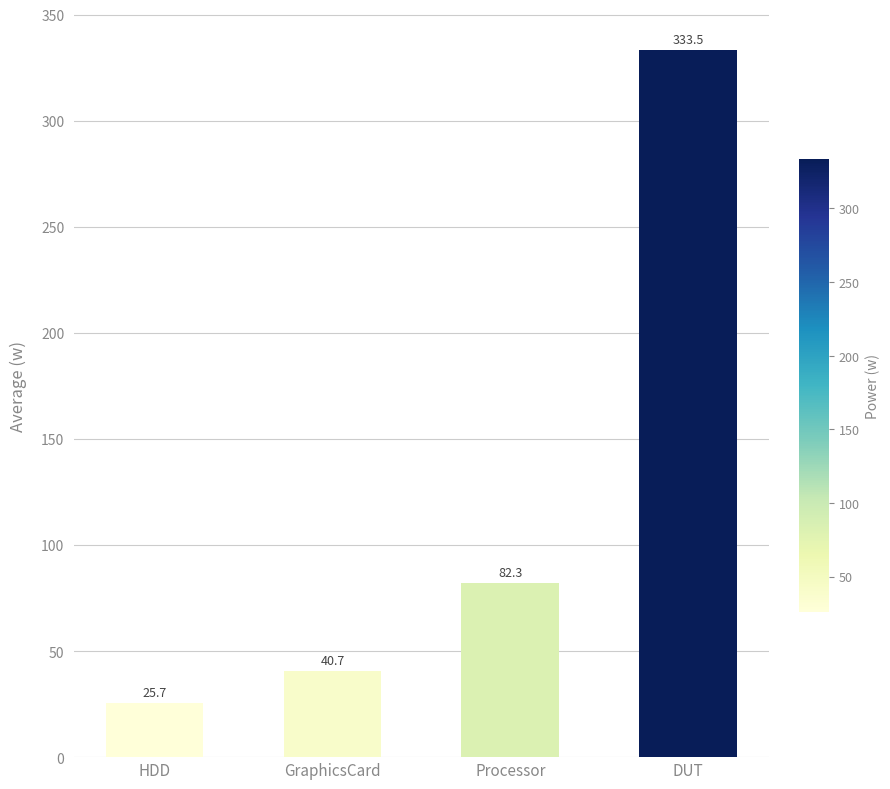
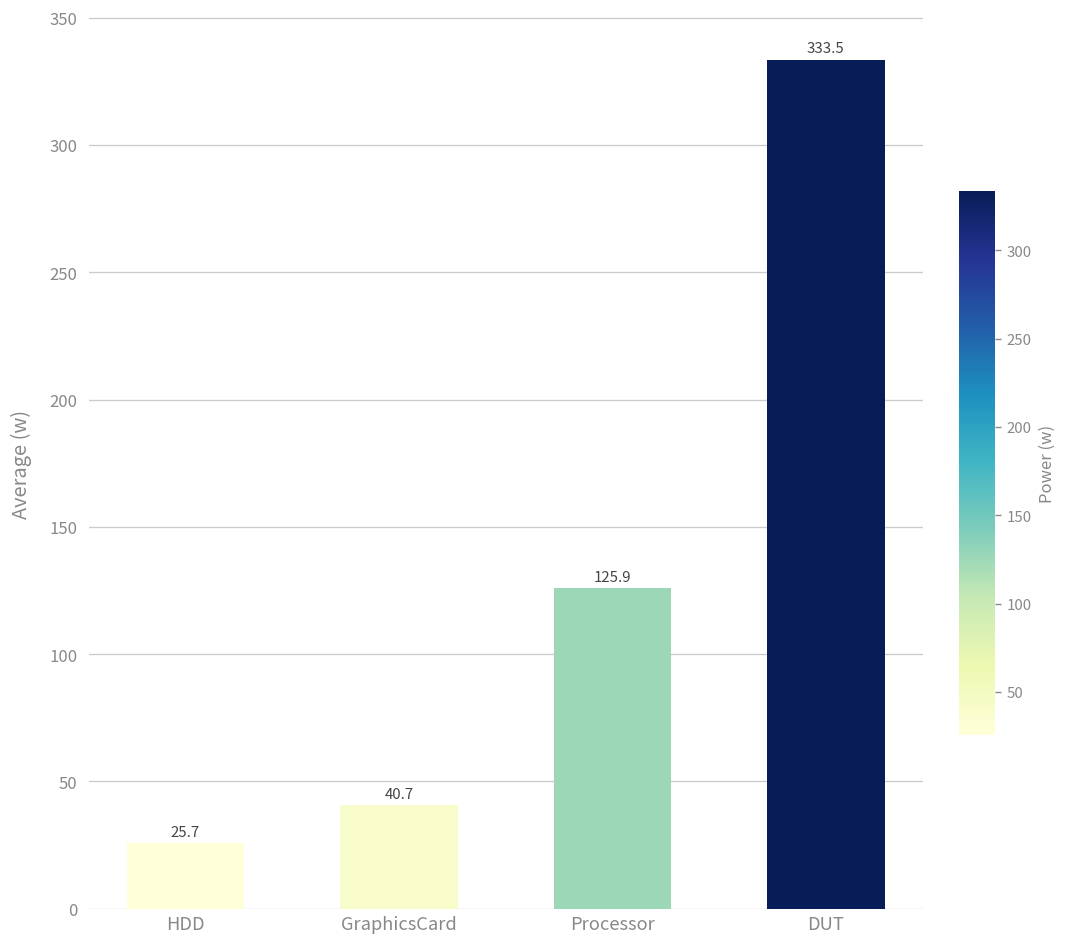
Processor: 82.3 -> 125.9
